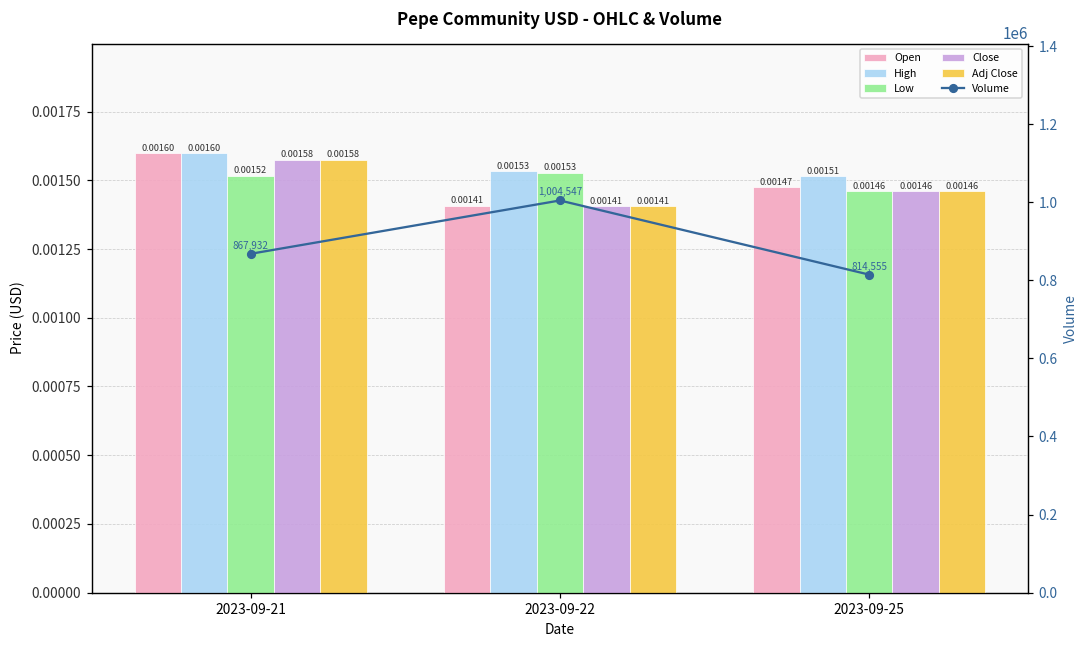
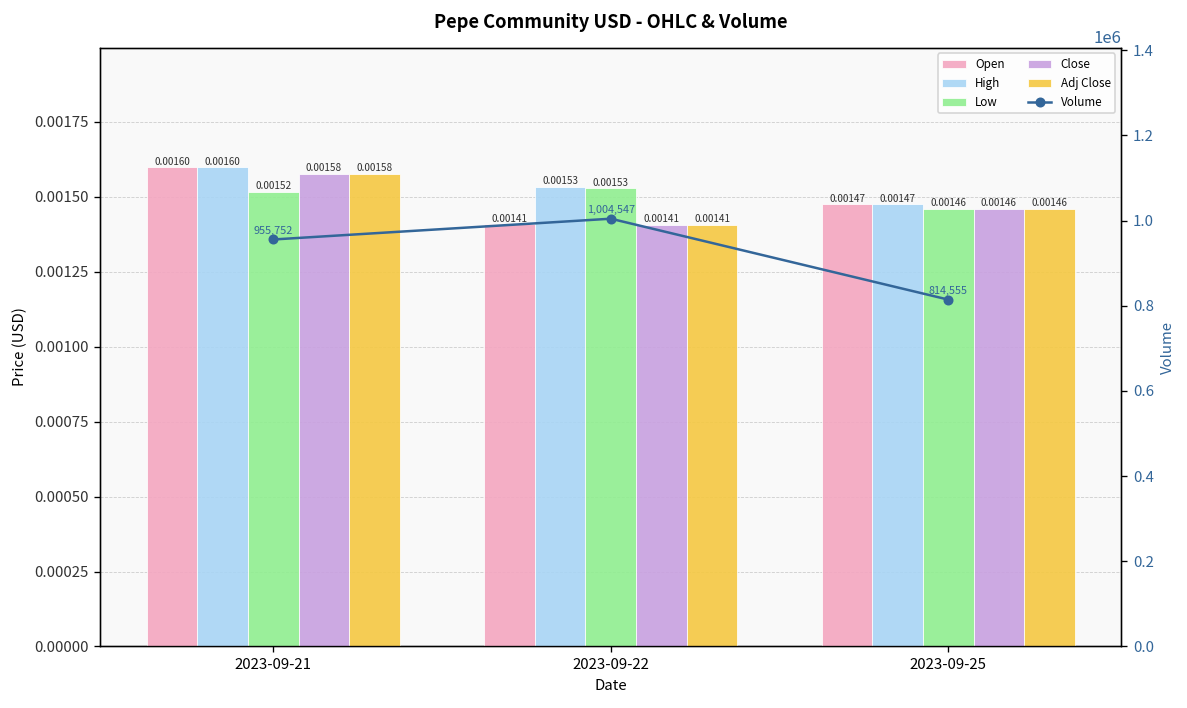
High, 2023-09-25: 0.00151 -> 0.00147
Volume, 2023-09-21: 867,932 -> 955,752
